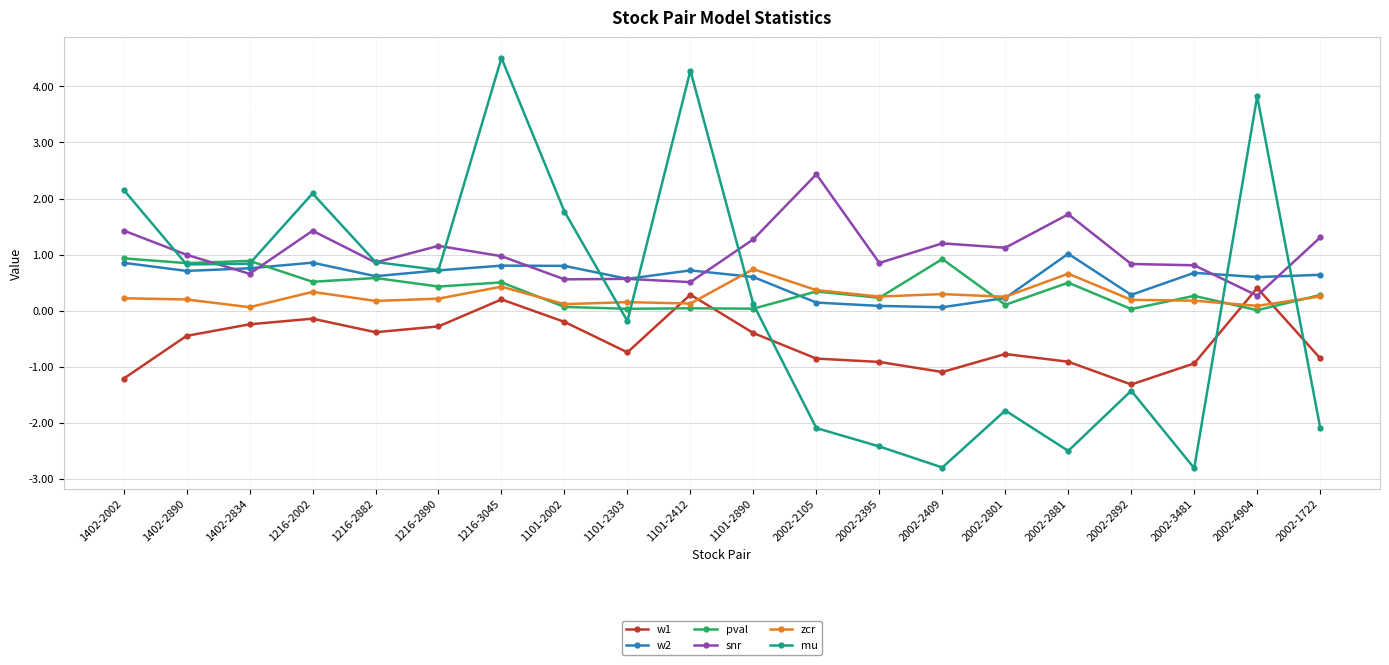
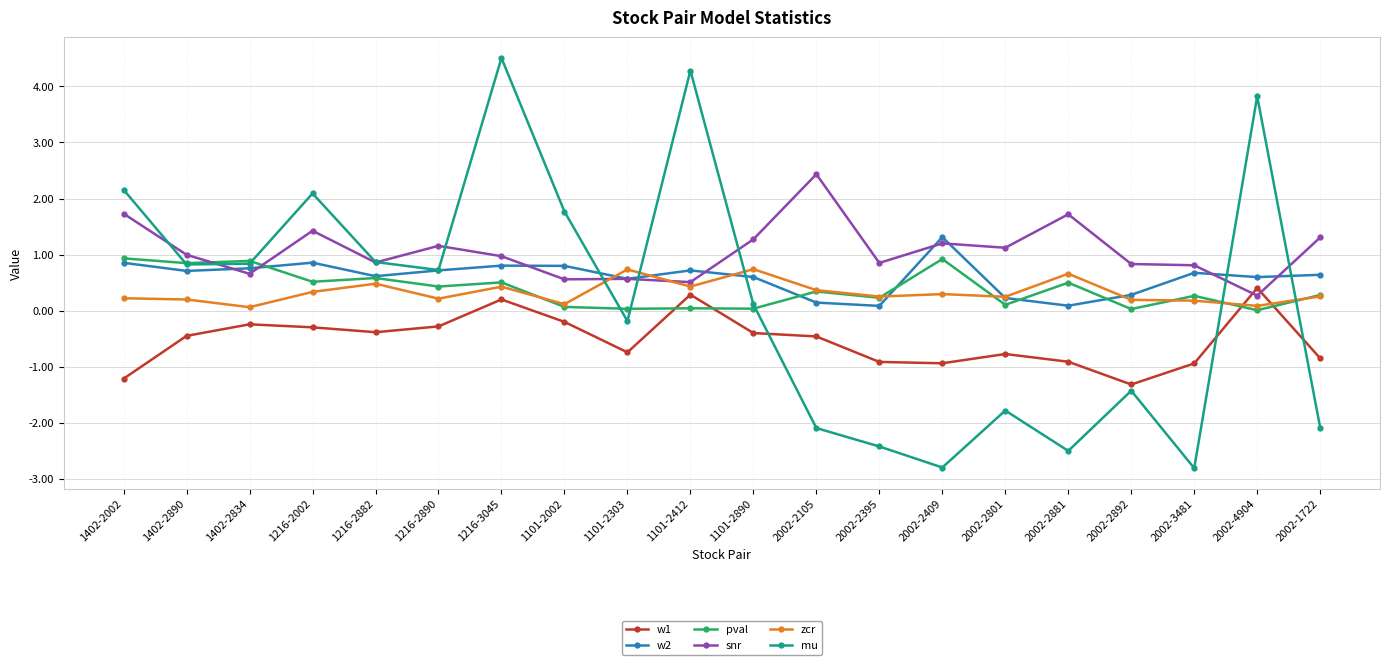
snr, 1402-2002: 1.4 -> 1.7
w1, 1216-2002: -0.1 -> -0.3
zcr, 1216-2882: 0.2 -> 0.5
zcr, 1101-2303: 0.1 -> 0.7
zcr, 1101-2412: 0.1 -> 0.4
w1, 2002-2105: -0.9 -> -0.5
w1, 2002-2409: -1.1 -> -0.9
w2, 2002-2409: 0.1 -> 1.3
w2, 2002-2881: 1.0 -> 0.1
